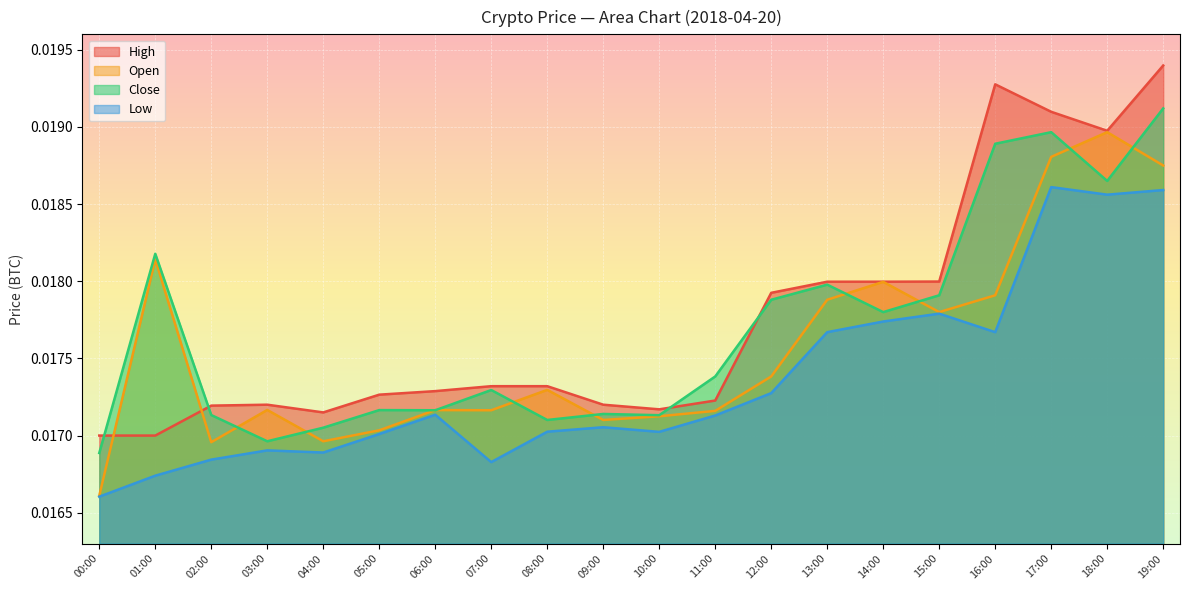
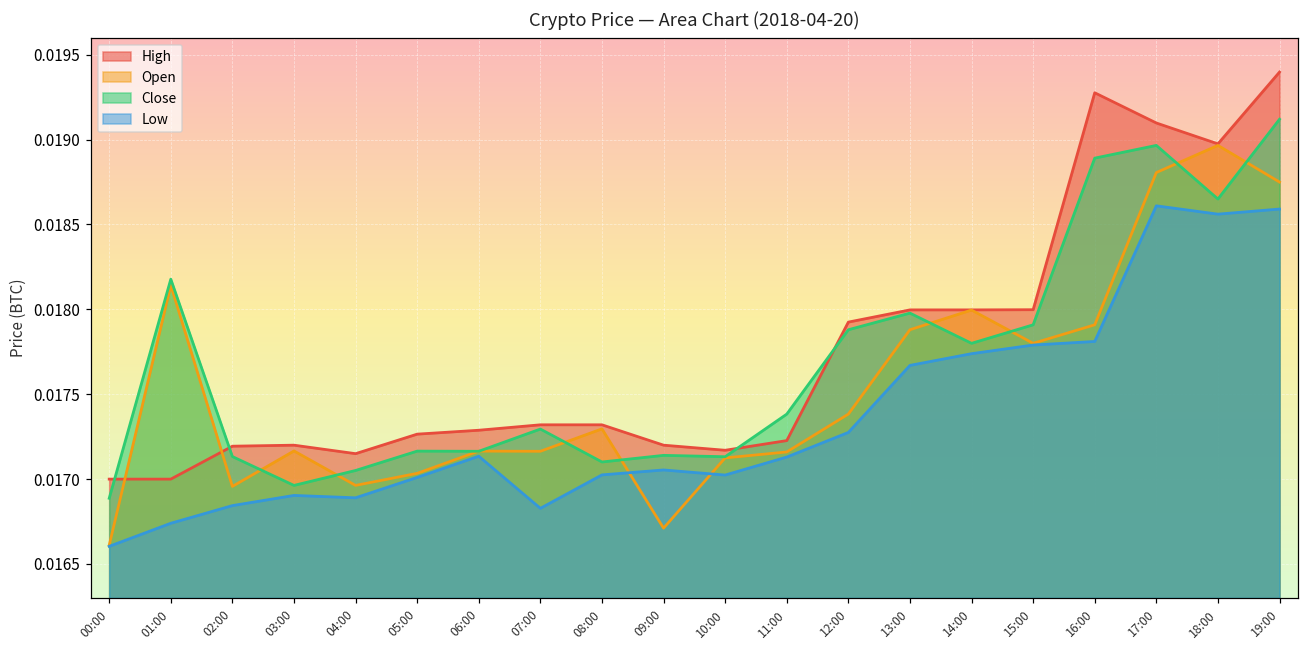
Open, 09:00: 0.01710 -> 0.01671
Low, 16:00: 0.01767 -> 0.01781
